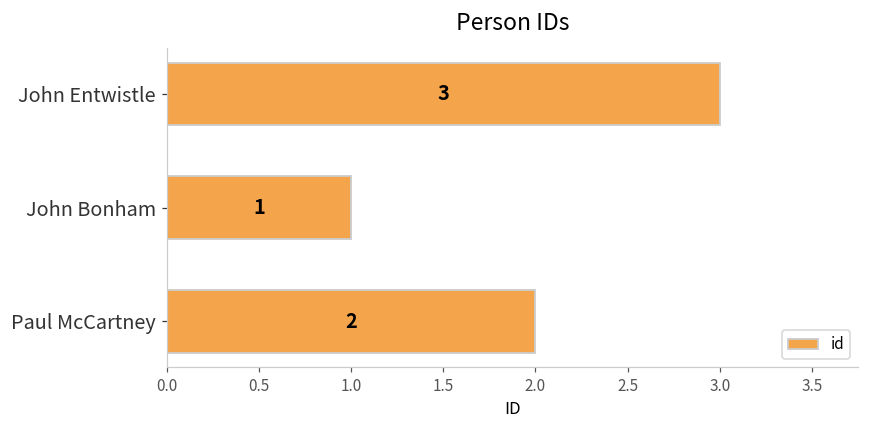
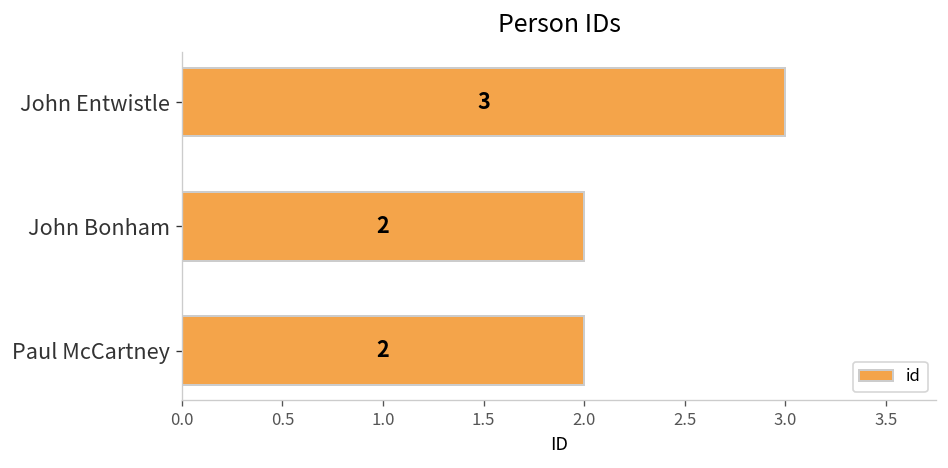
John Bonham: 1 -> 2
